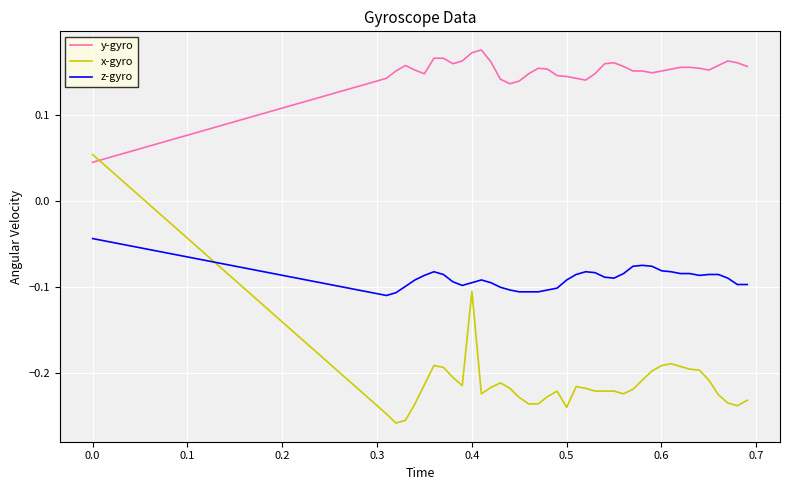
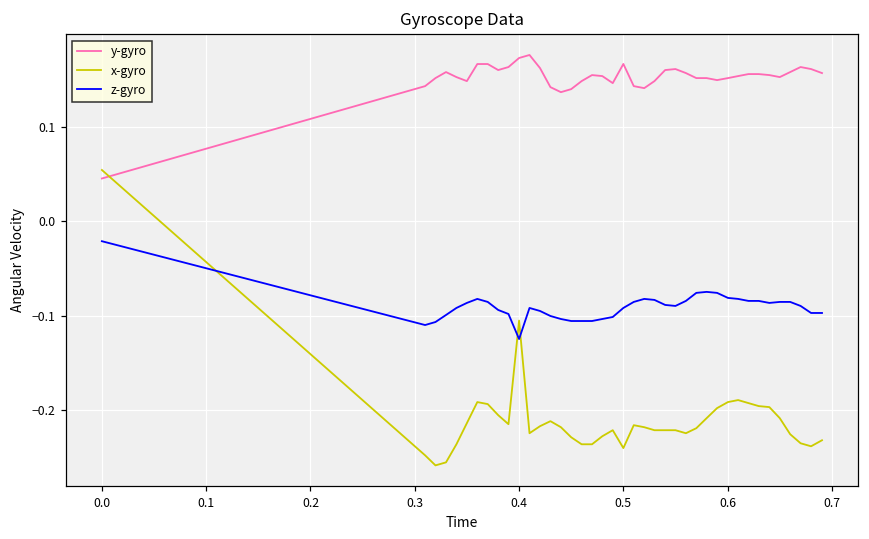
z-gyro, 0.0: -0.04 -> -0.02
z-gyro, 0.4: -0.10 -> -0.12
y-gyro, 0.5: 0.15 -> 0.17
